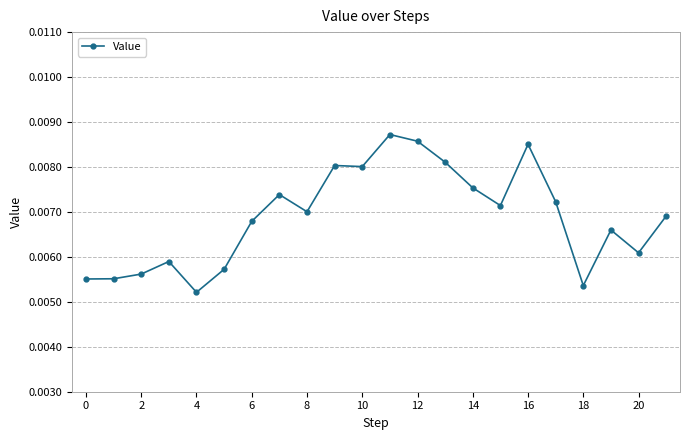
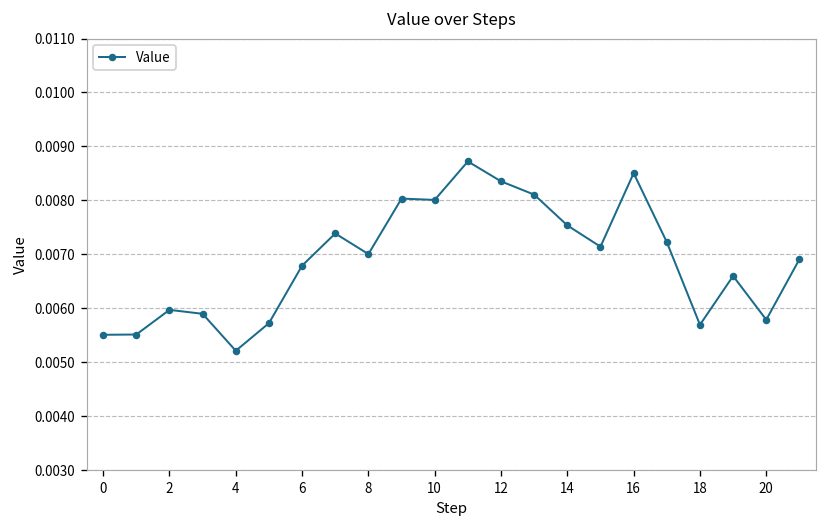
2: 0.0056 -> 0.0060
12: 0.0086 -> 0.0084
18: 0.0054 -> 0.0057
20: 0.0061 -> 0.0058
